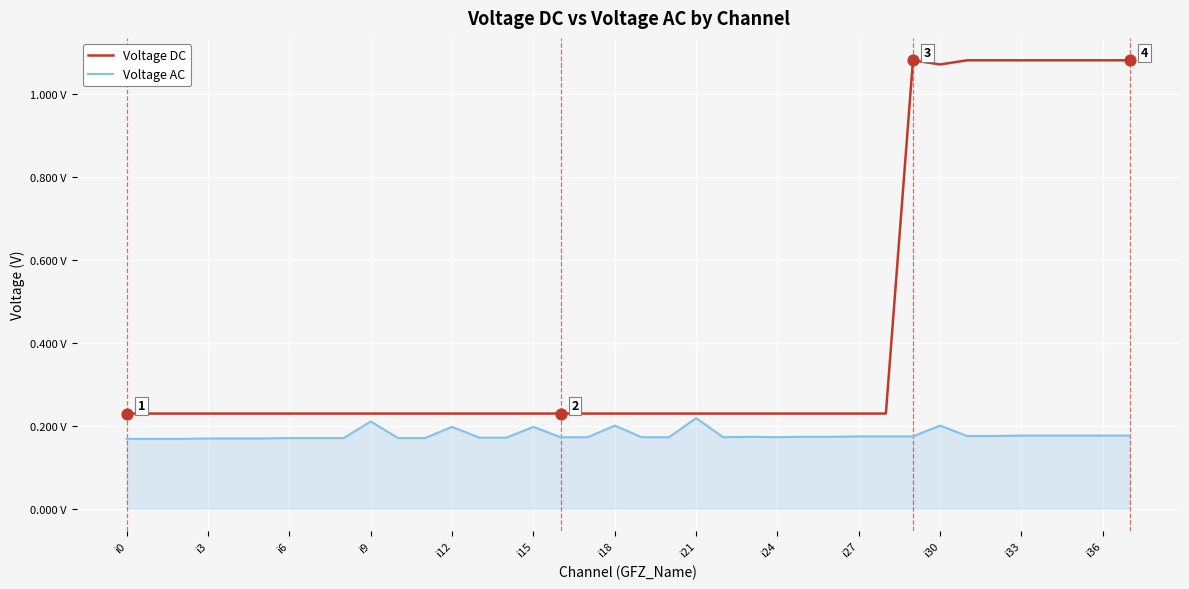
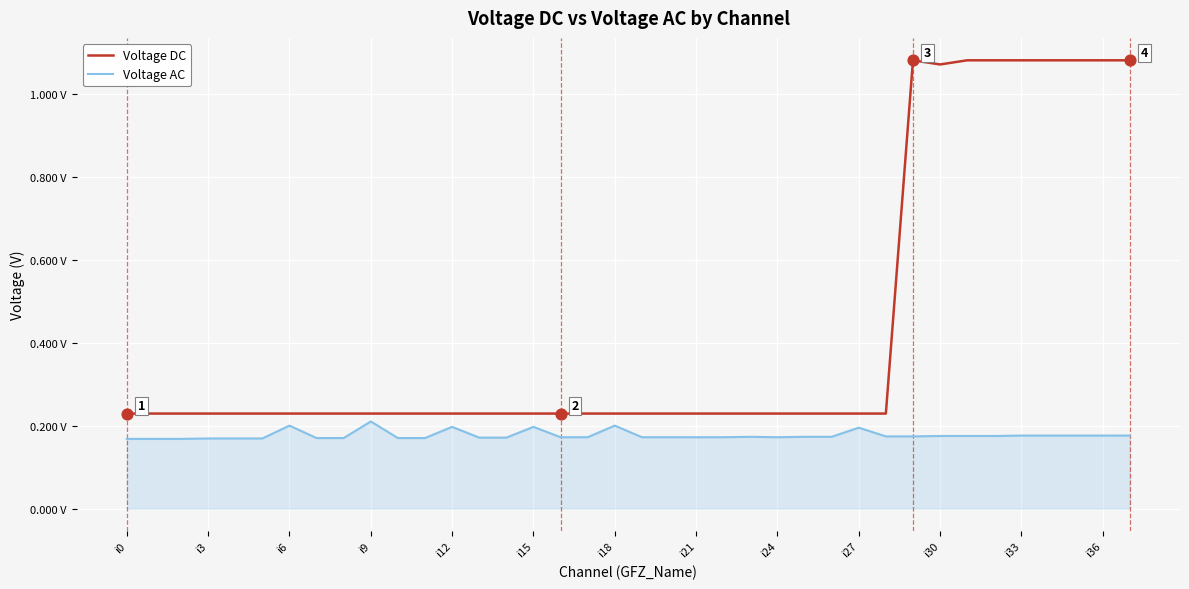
Voltage AC, i6: 0.17 V -> 0.20 V
Voltage AC, i21: 0.22 V -> 0.17 V
Voltage AC, i27: 0.17 V -> 0.20 V
Voltage AC, i30: 0.20 V -> 0.18 V
